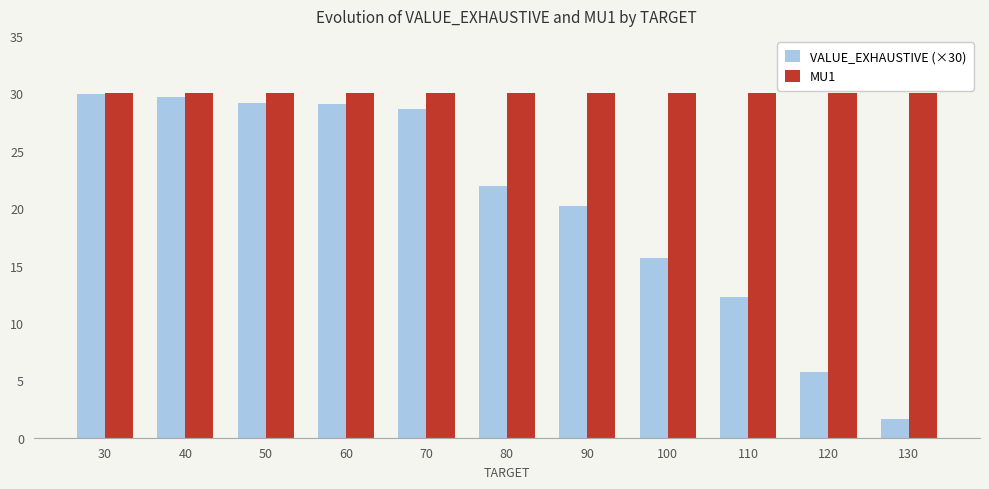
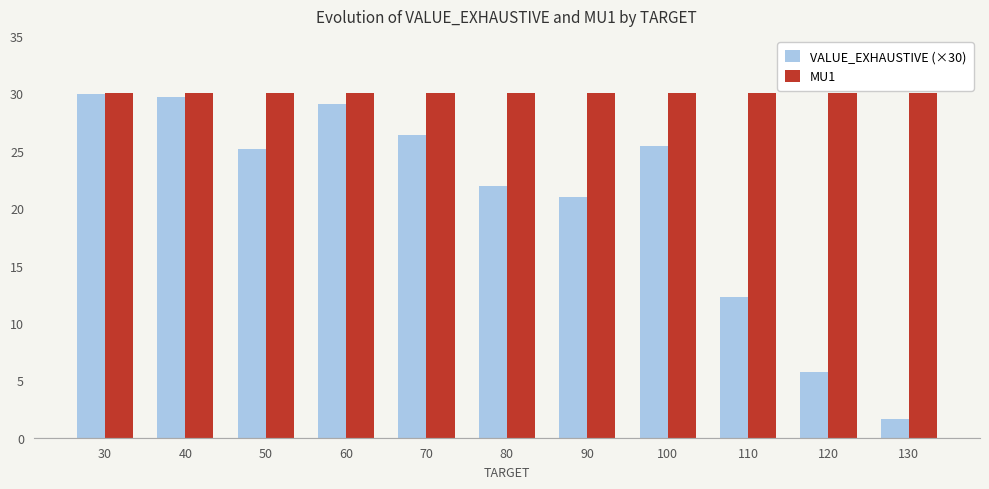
VALUE_EXHAUSTIVE (×30), 50: 29.1 -> 25.1
VALUE_EXHAUSTIVE (×30), 70: 28.6 -> 26.3
VALUE_EXHAUSTIVE (×30), 90: 20.2 -> 20.9
VALUE_EXHAUSTIVE (×30), 100: 15.7 -> 25.4
